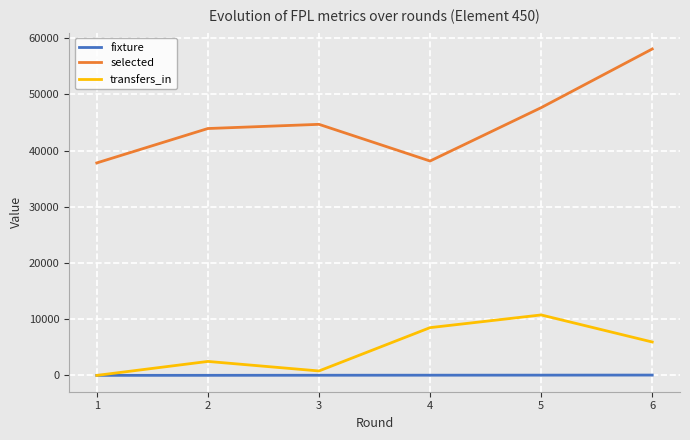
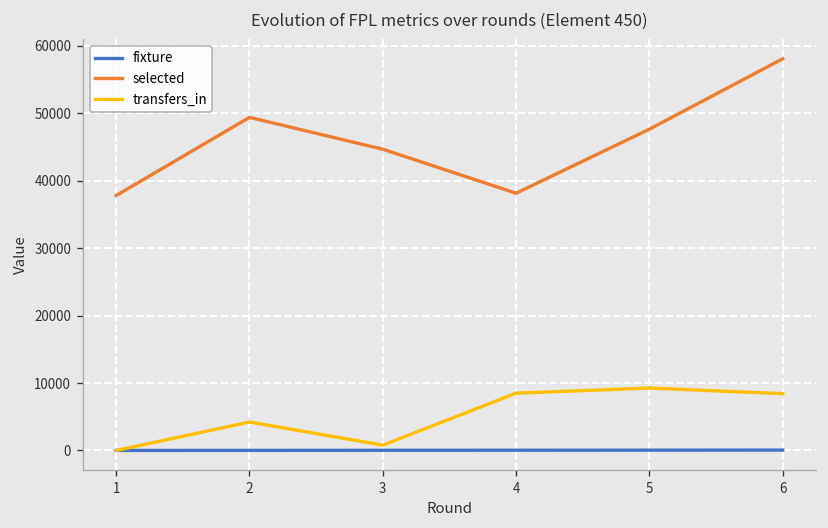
selected, 2: 44000 -> 49000
transfers_in, 2: 2000 -> 4000
transfers_in, 5: 11000 -> 9000
transfers_in, 6: 6000 -> 8000
